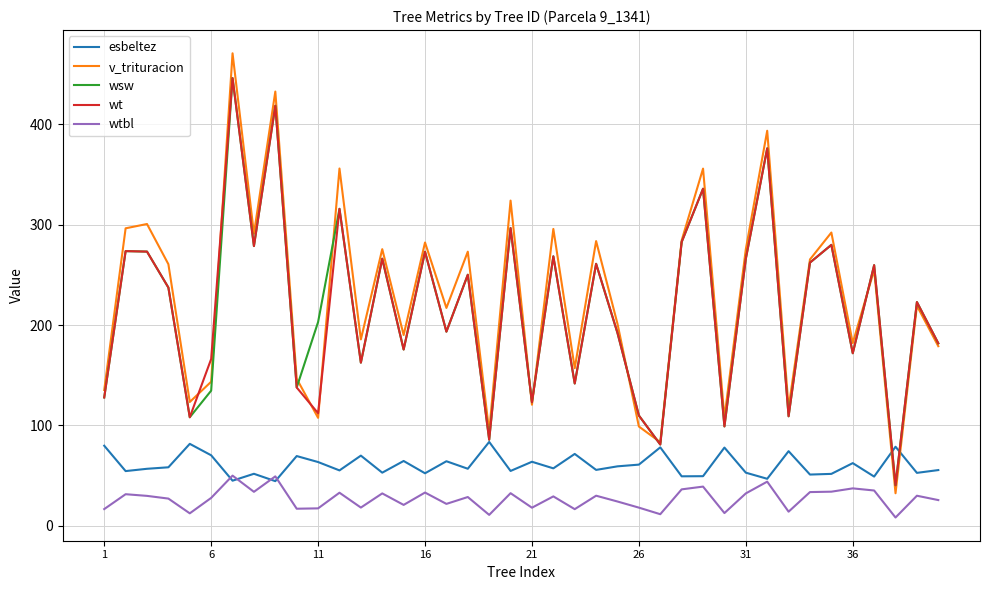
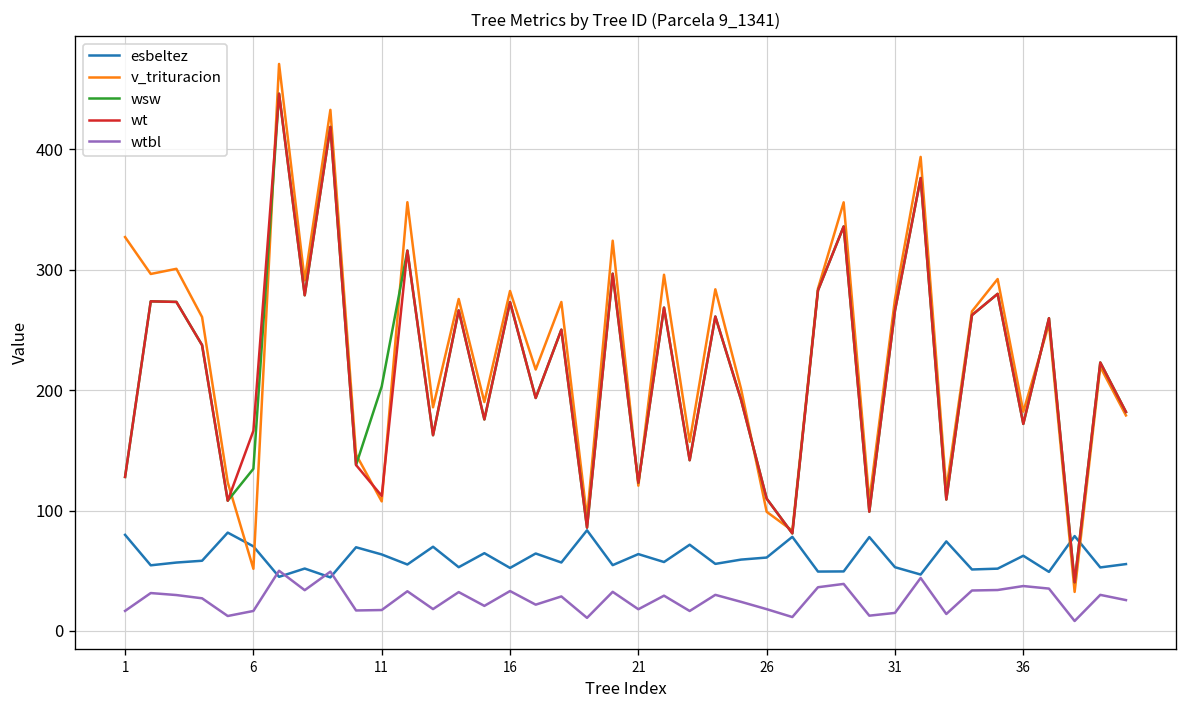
v_trituracion, 1: 135 -> 327
v_trituracion, 6: 144 -> 52
wtbl, 6: 28 -> 17
wtbl, 31: 32 -> 15
